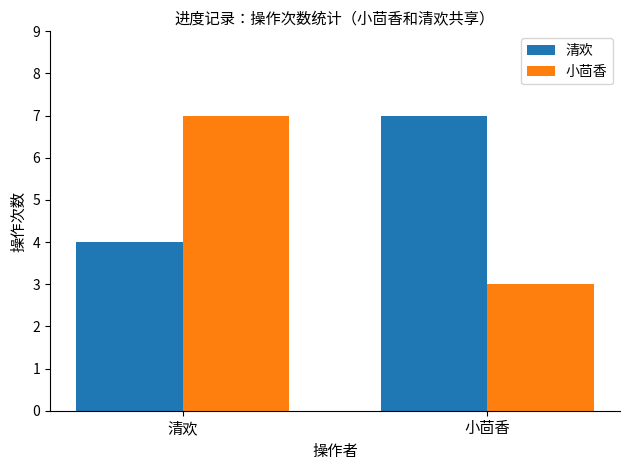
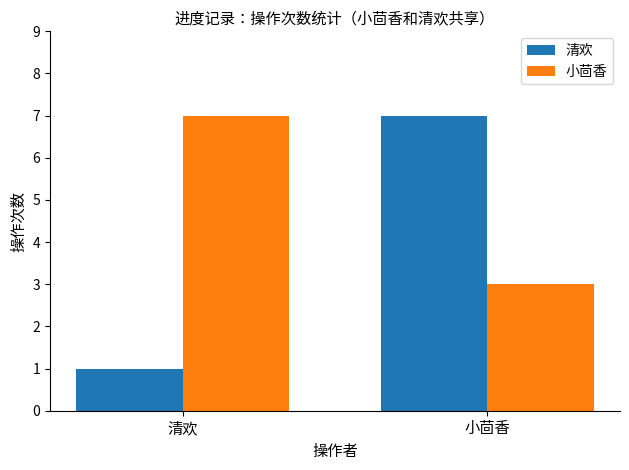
清欢, 清欢: 4 -> 1
